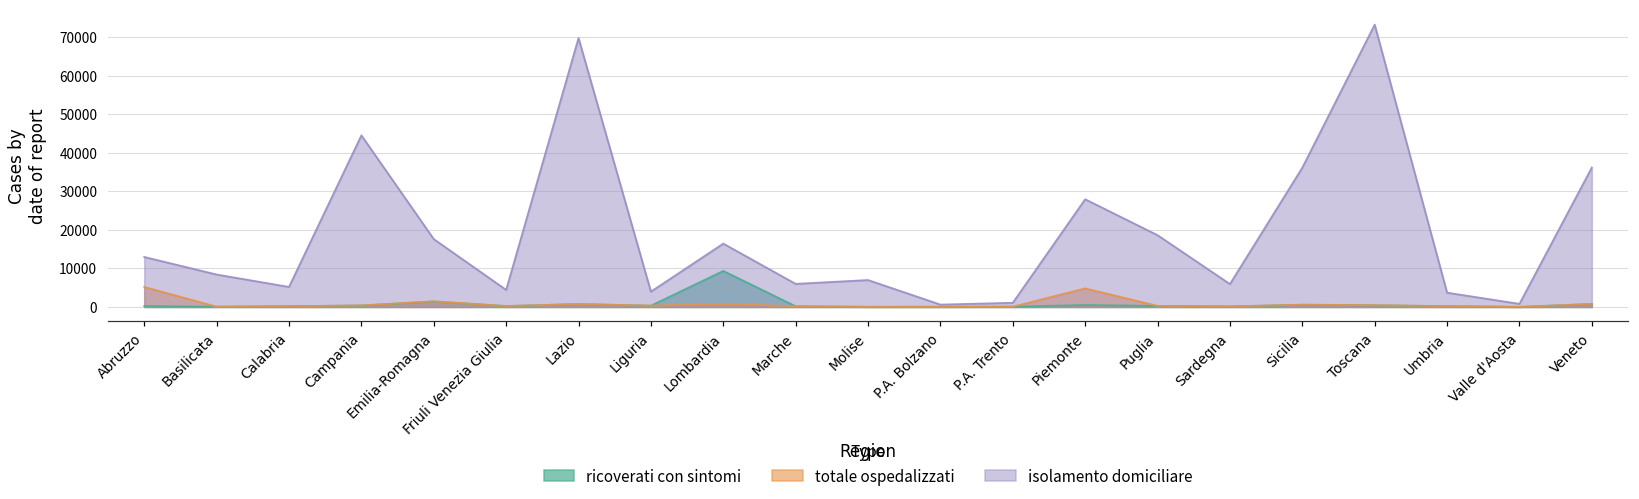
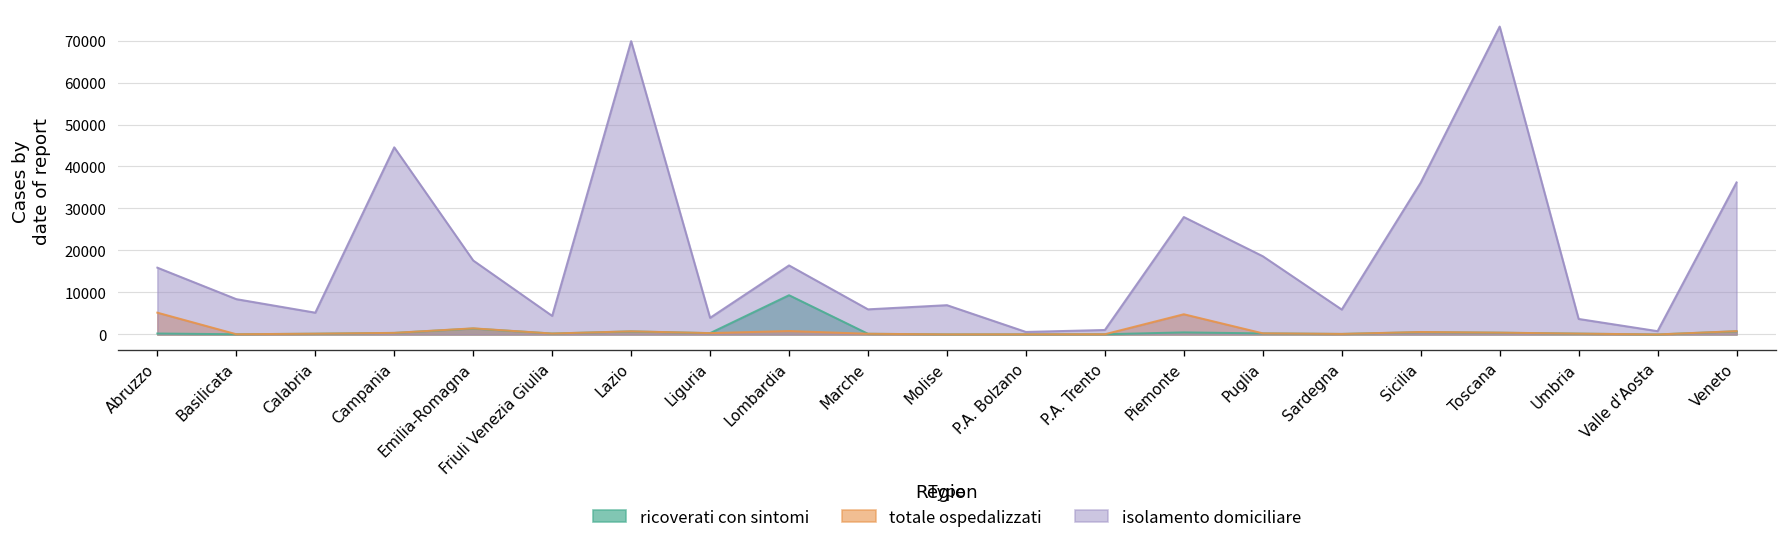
isolamento domiciliare, Abruzzo: 13000 -> 16000
